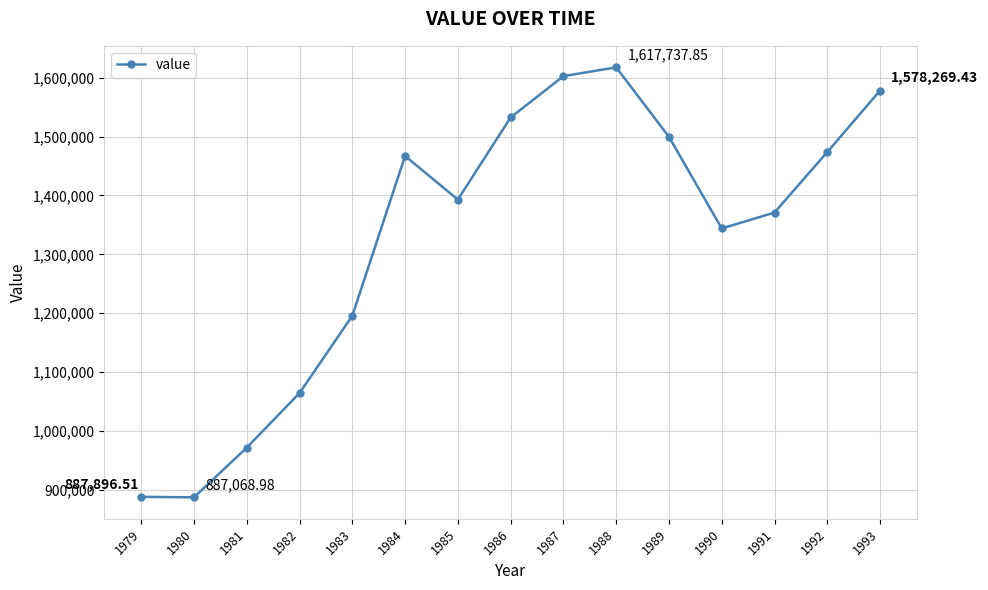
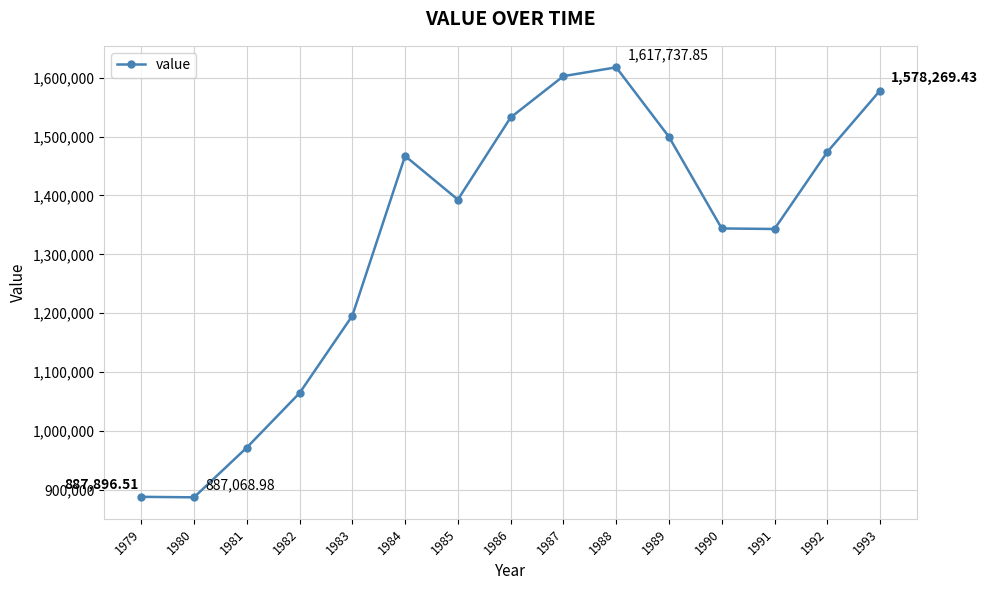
1991: 1,370,000 -> 1,340,000
